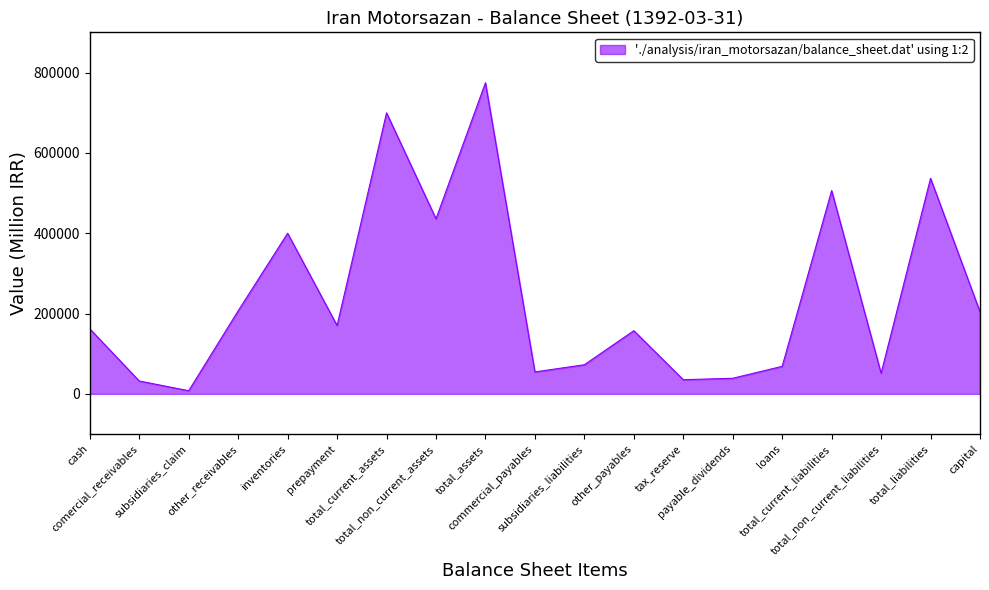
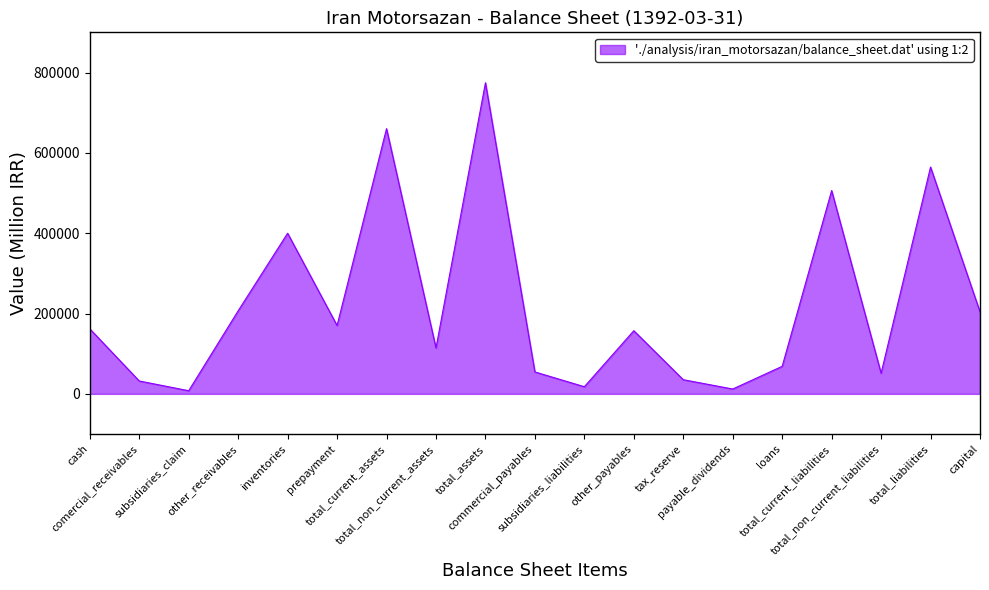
total_current_assets: 700000 -> 660000
total_non_current_assets: 440000 -> 110000
subsidiaries_liabilities: 70000 -> 20000
payable_dividends: 40000 -> 10000
total_liabilities: 540000 -> 560000
